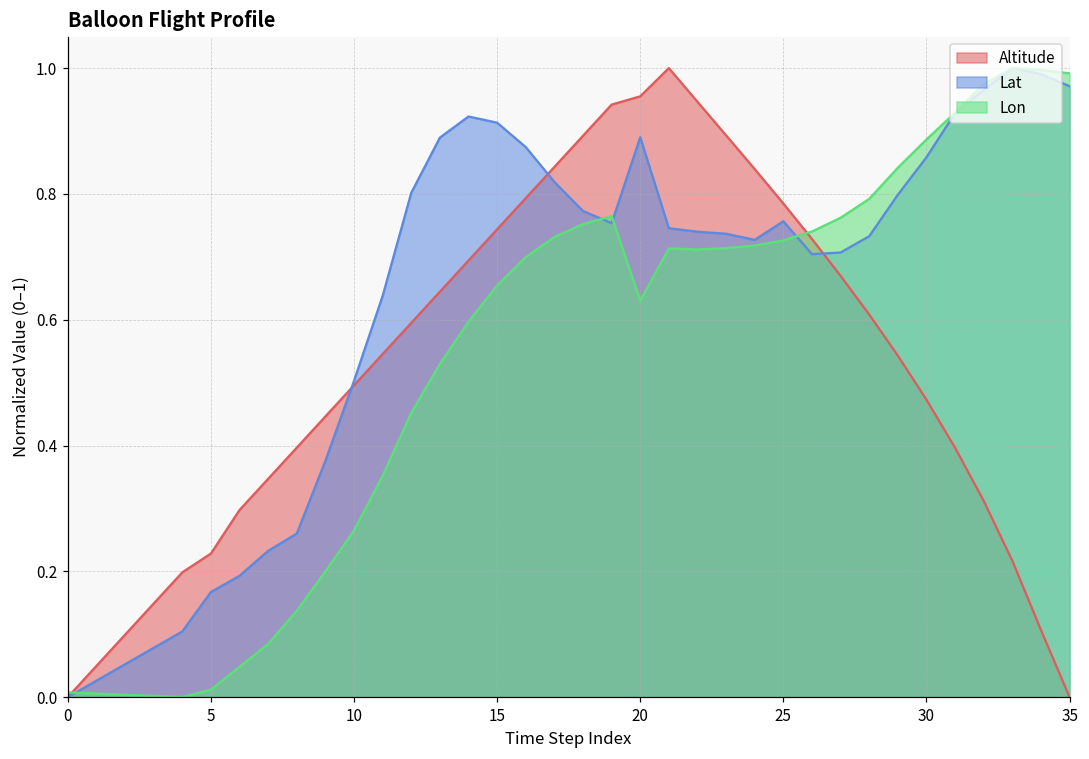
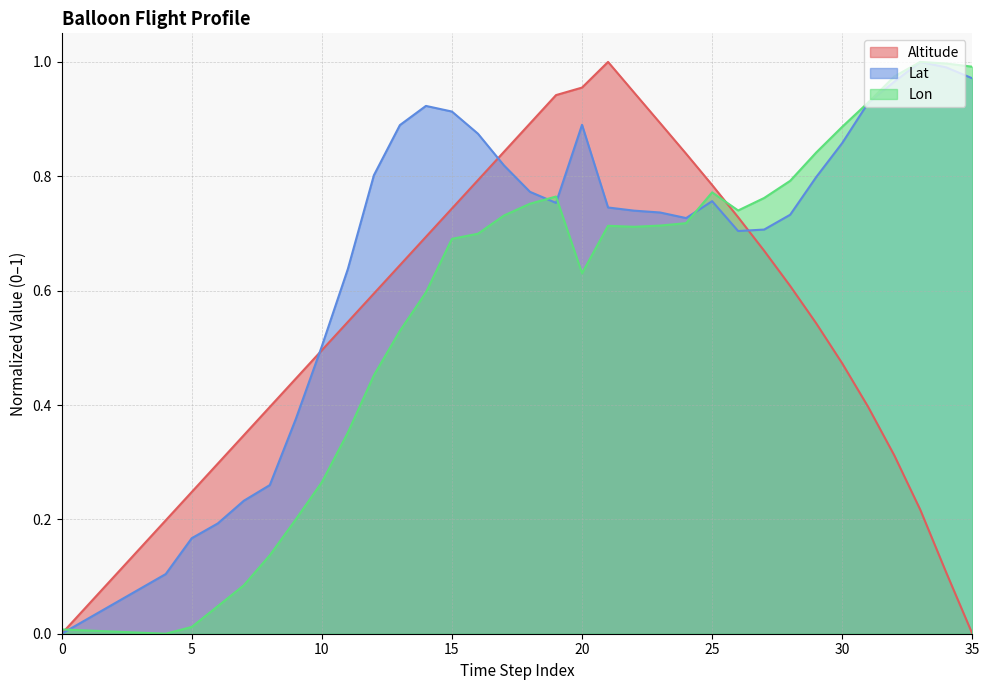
Altitude, 5: 0.23 -> 0.25
Lon, 15: 0.65 -> 0.69
Lon, 25: 0.73 -> 0.77
